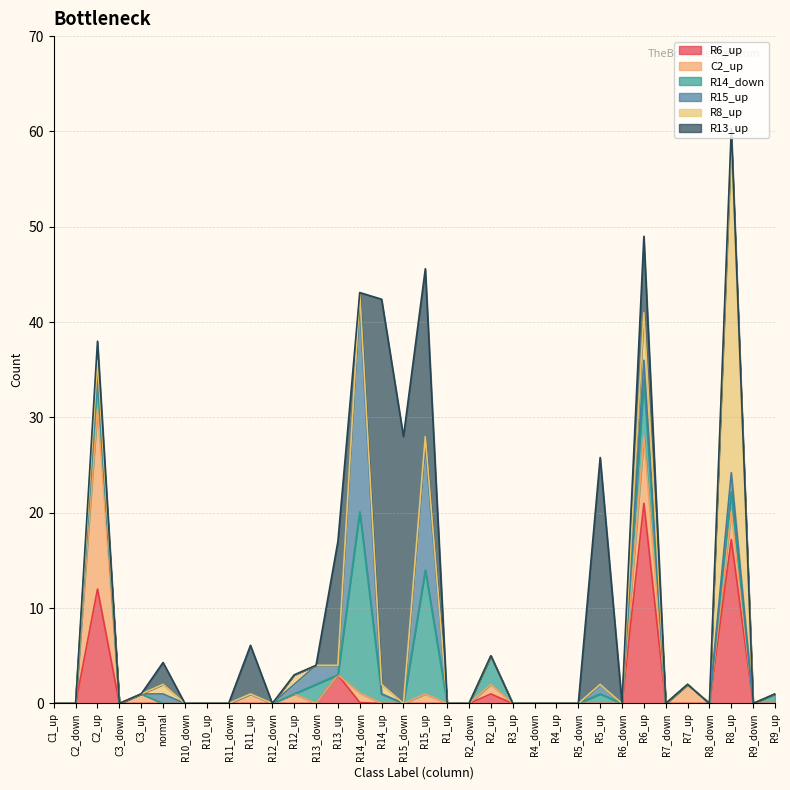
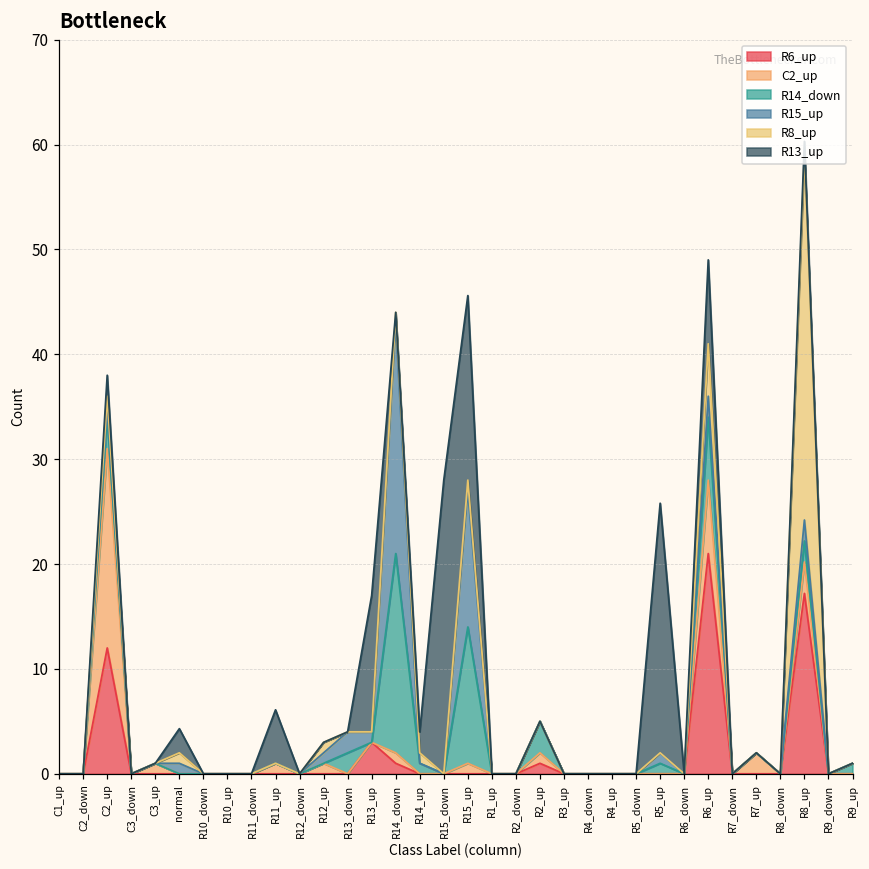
R6_up, R14_down: 0 -> 1
R13_up, R14_up: 40 -> 2
